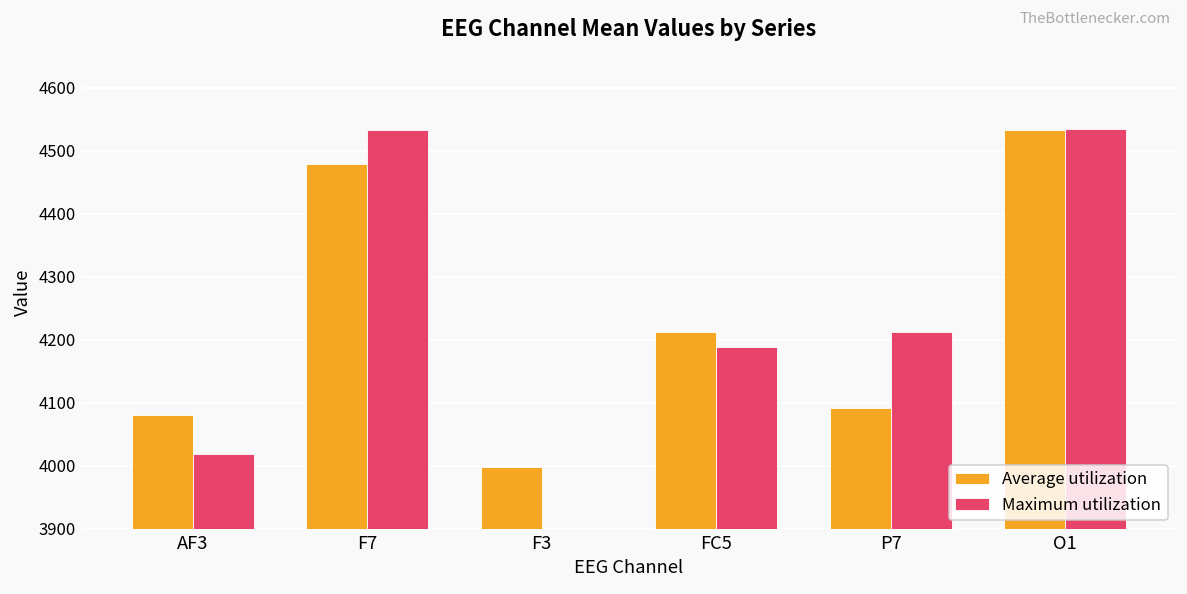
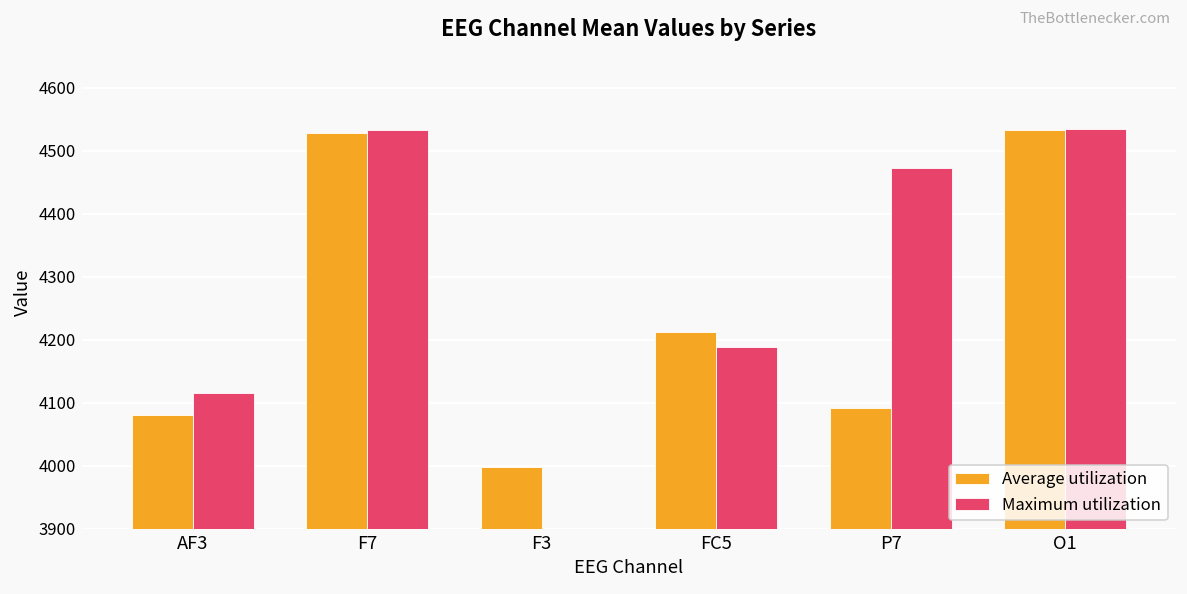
Maximum utilization, AF3: 4020 -> 4120
Average utilization, F7: 4480 -> 4530
Maximum utilization, P7: 4210 -> 4470
